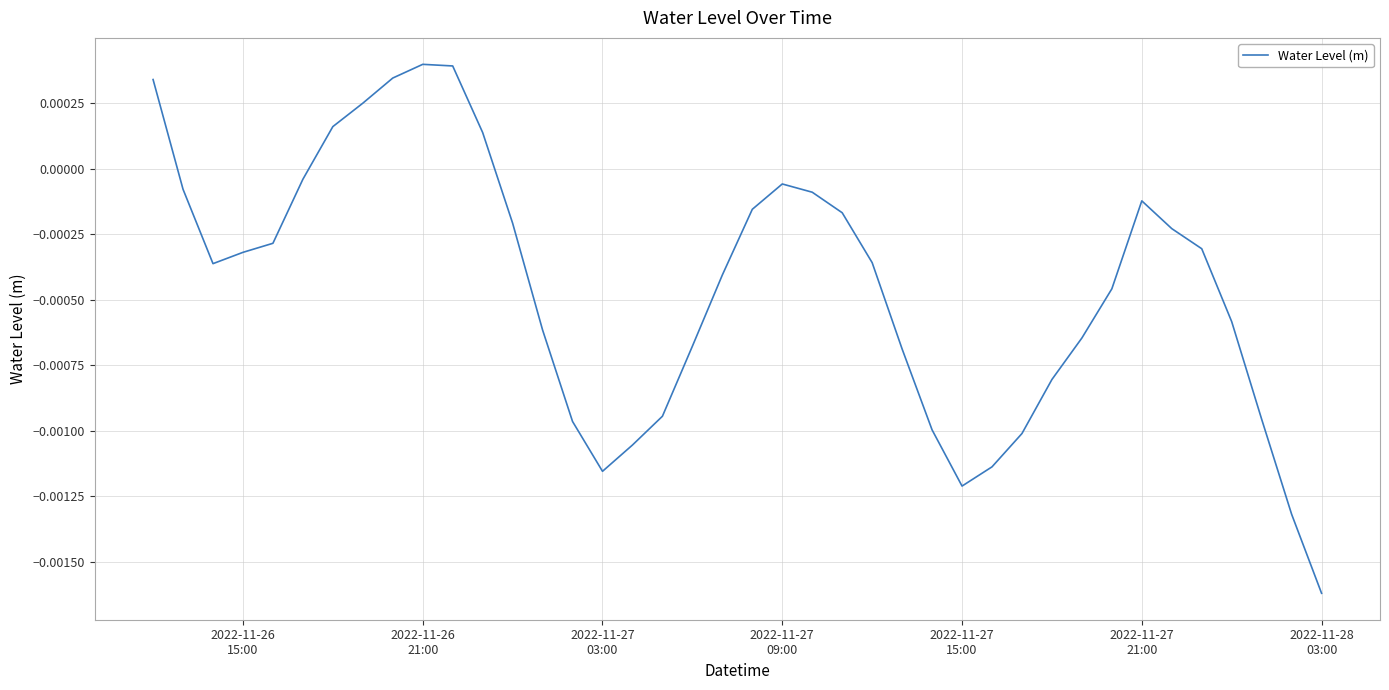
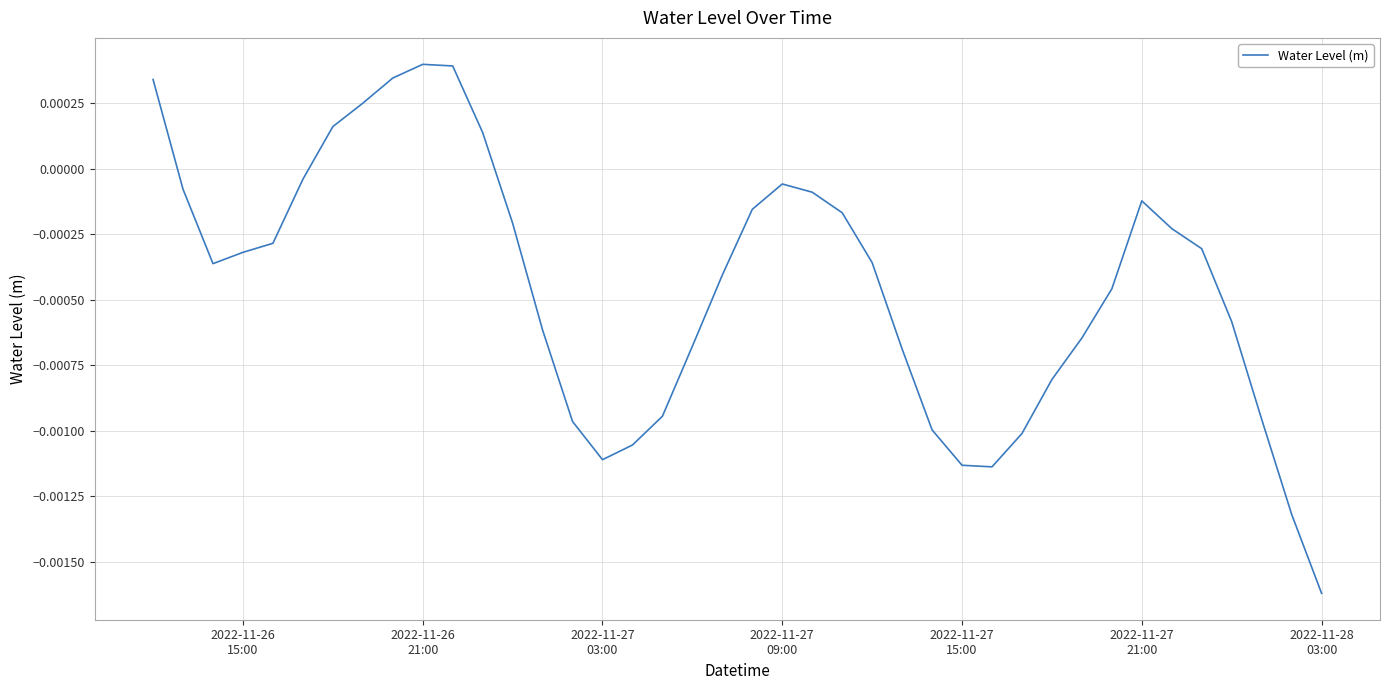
2022-11-27 03:00: -0.00115 -> -0.00111
2022-11-27 15:00: -0.00121 -> -0.00113
